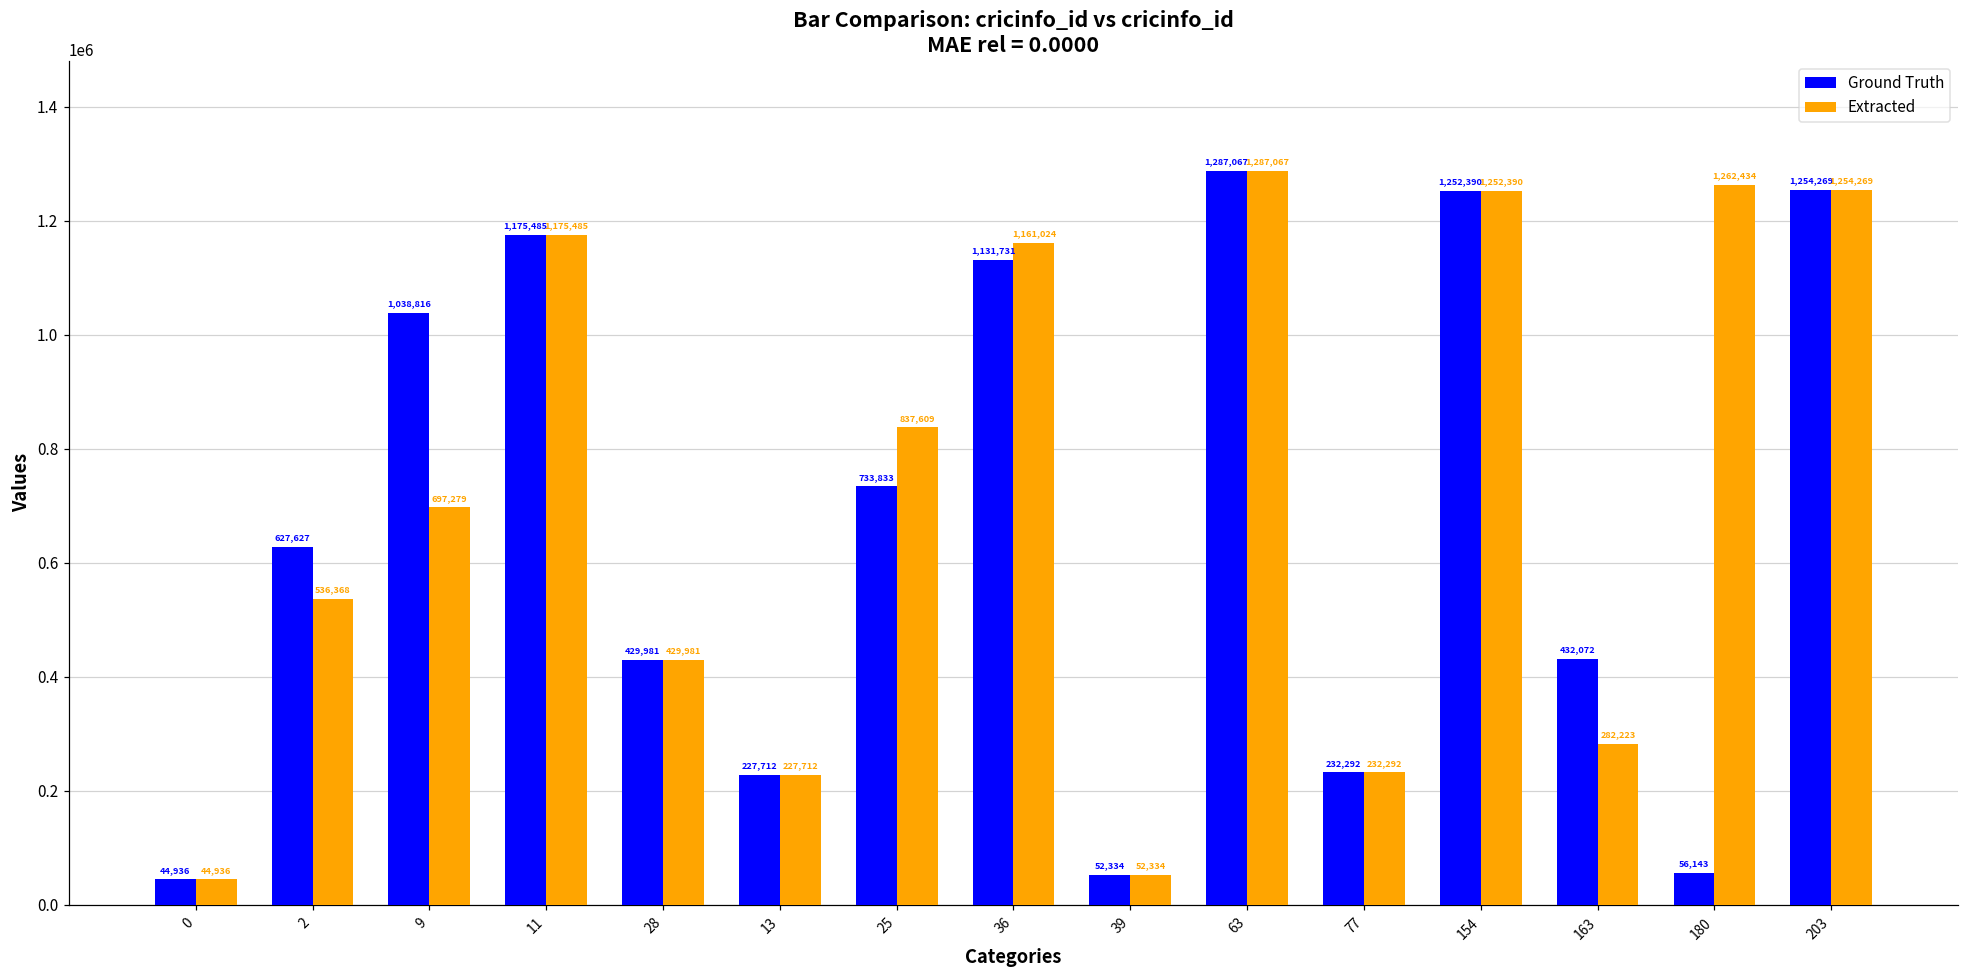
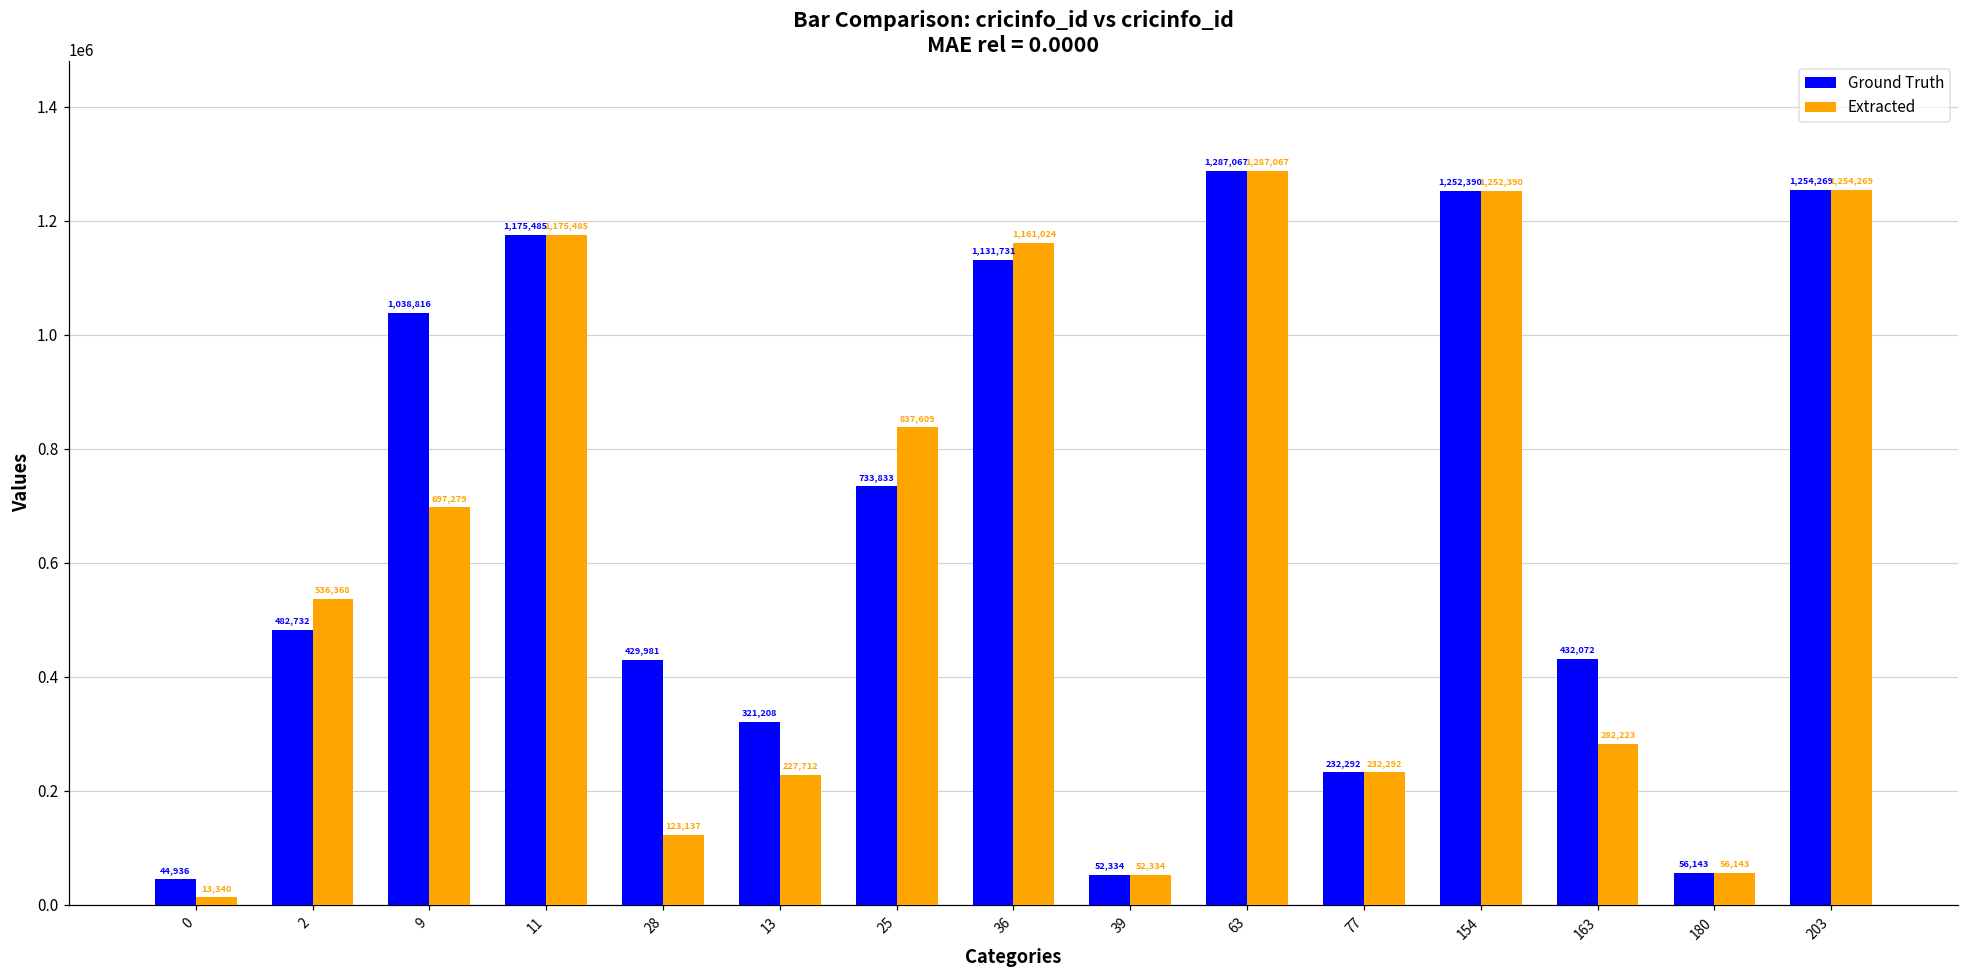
Extracted, 0: 44,936 -> 13,340
Ground Truth, 2: 627,627 -> 482,732
Extracted, 28: 429,981 -> 123,137
Ground Truth, 13: 227,712 -> 321,208
Extracted, 180: 1,262,434 -> 56,143
